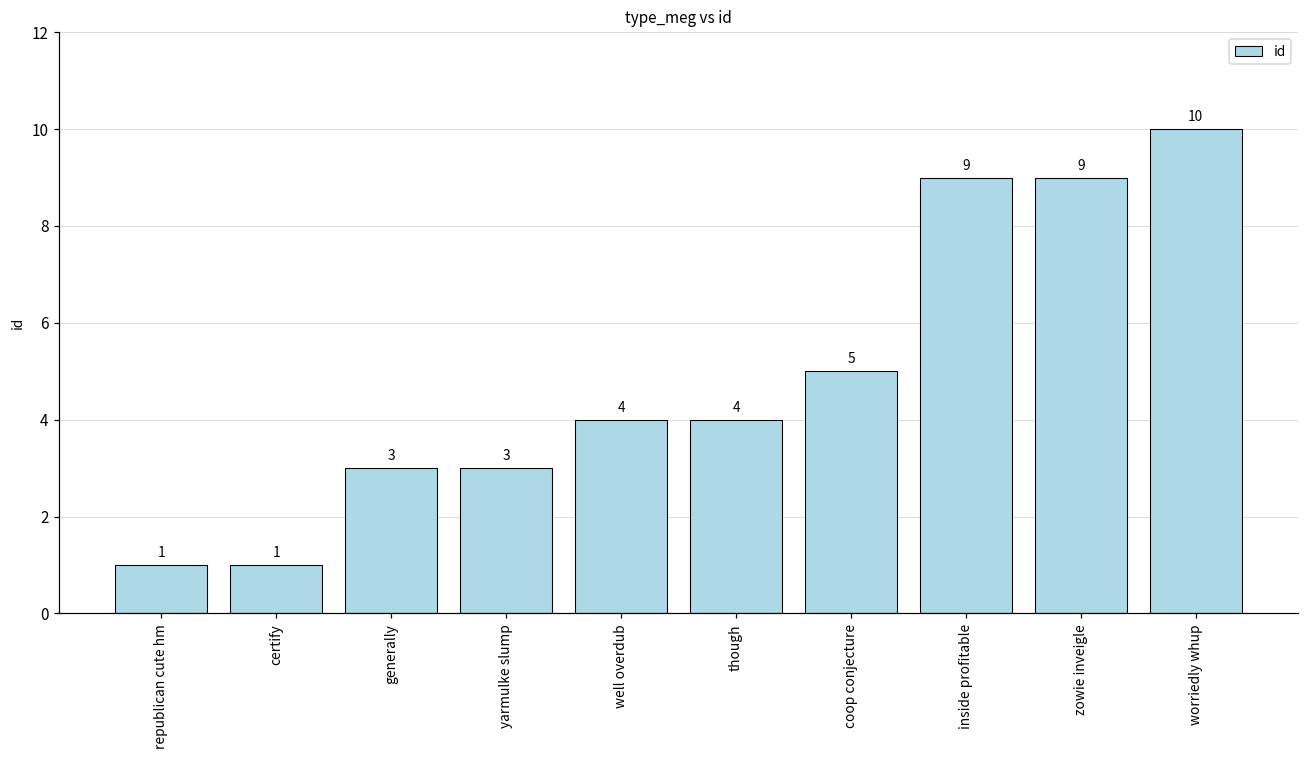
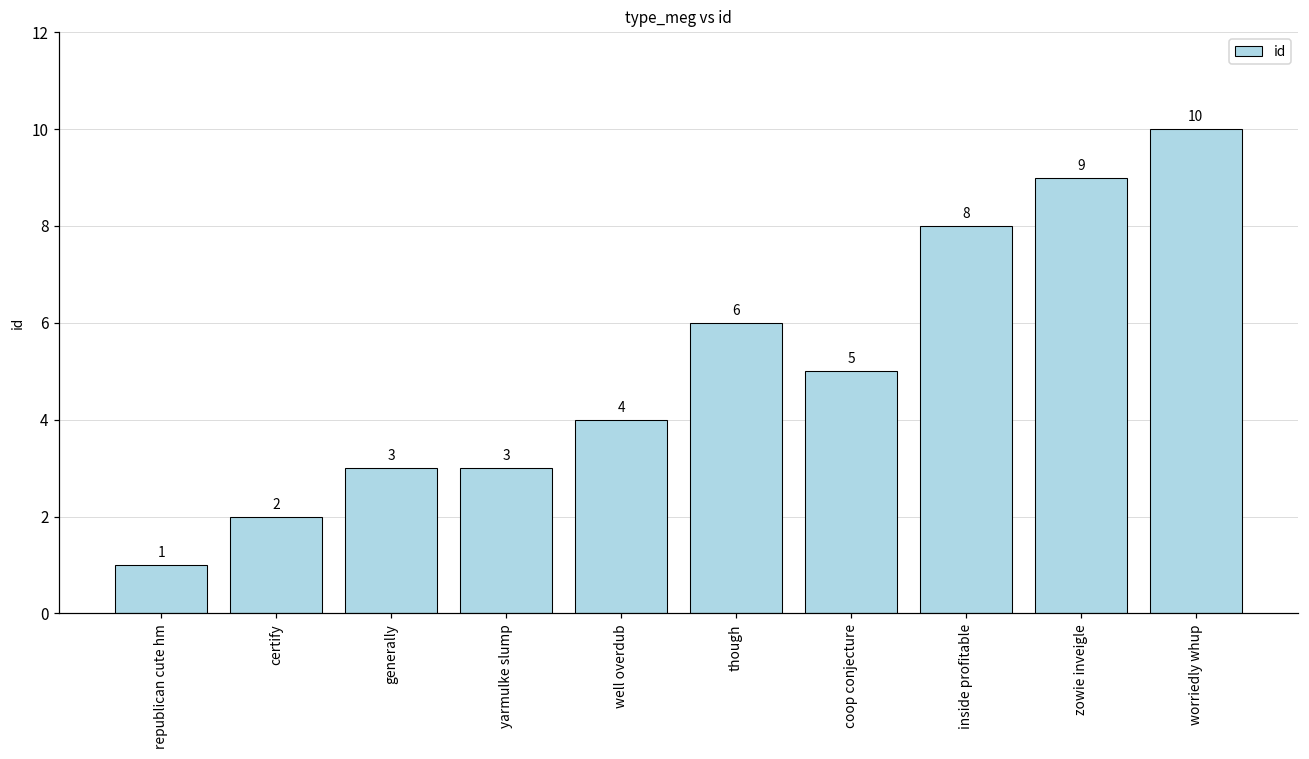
certify: 1 -> 2
though: 4 -> 6
inside profitable: 9 -> 8
